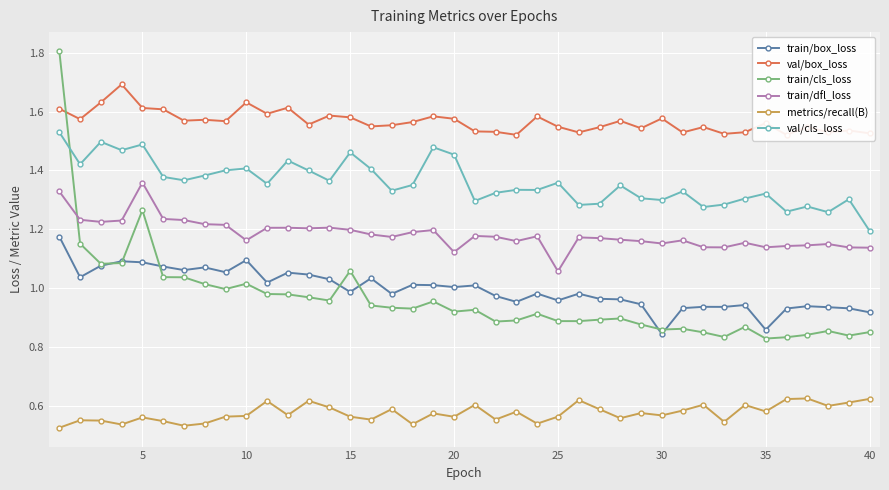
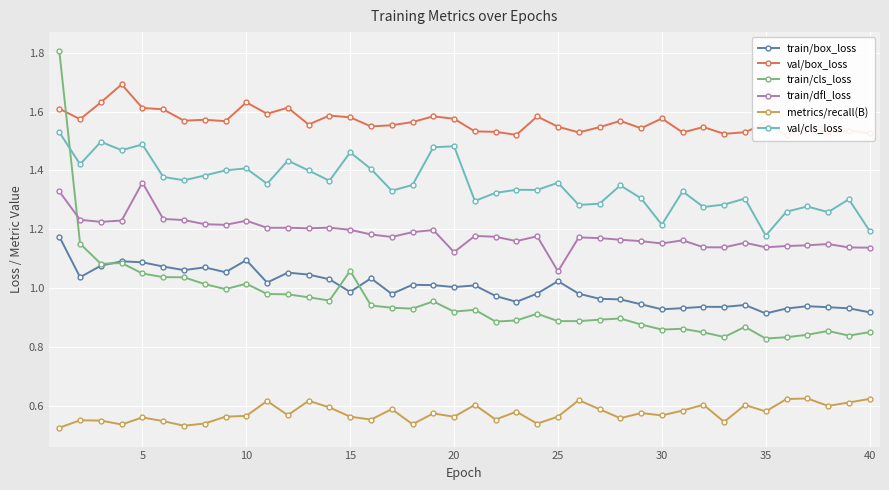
train/cls_loss, 5: 1.26 -> 1.05
train/dfl_loss, 10: 1.16 -> 1.23
val/cls_loss, 20: 1.45 -> 1.48
train/box_loss, 25: 0.96 -> 1.02
train/box_loss, 30: 0.84 -> 0.93
val/cls_loss, 30: 1.30 -> 1.22
train/box_loss, 35: 0.86 -> 0.91
val/cls_loss, 35: 1.32 -> 1.18
